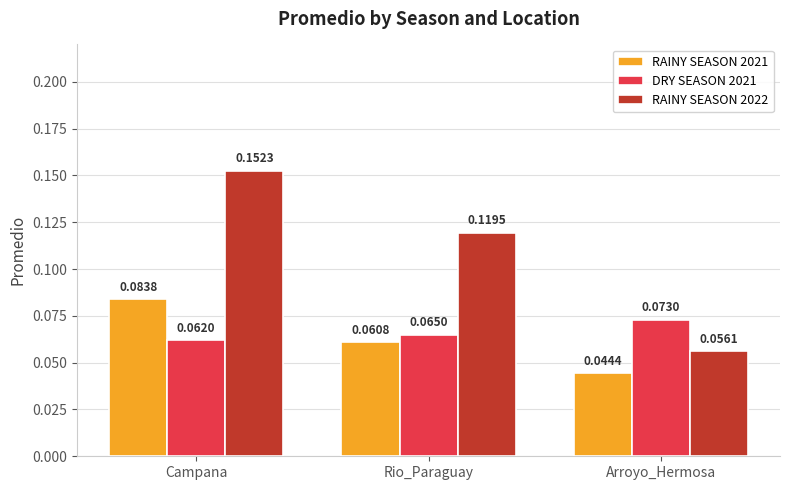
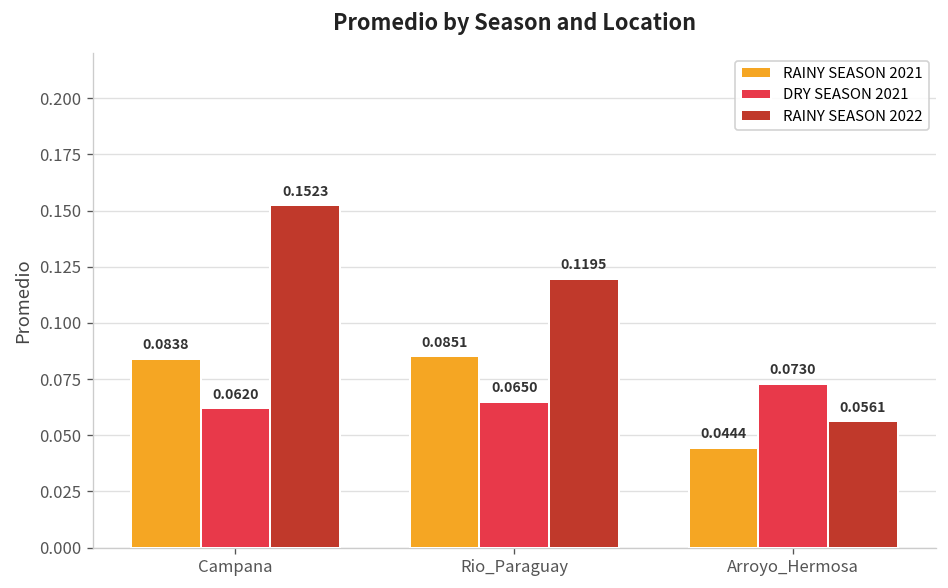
RAINY SEASON 2021, Rio_Paraguay: 0.0608 -> 0.0851
